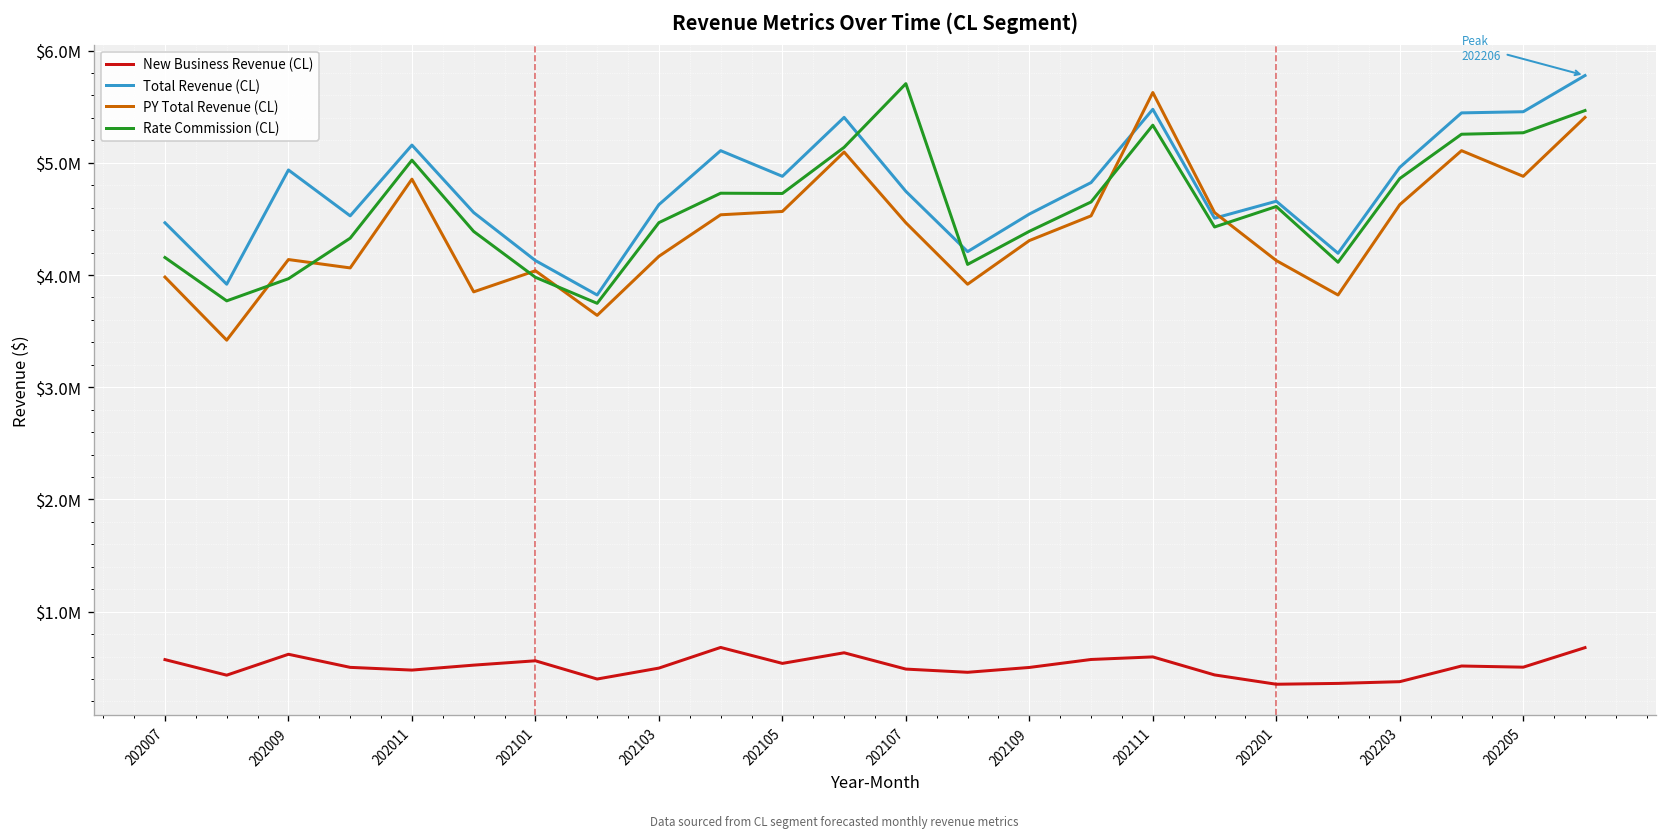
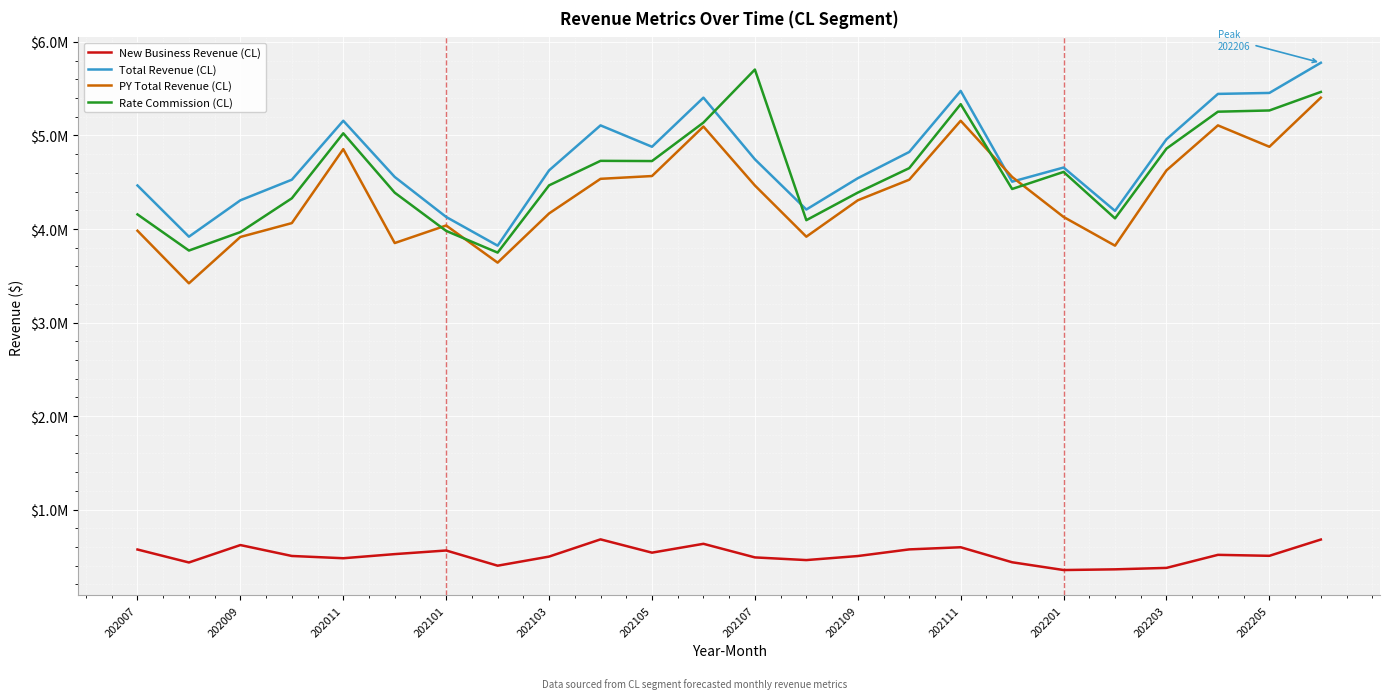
Total Revenue (CL), 202009: $4900000 -> $4300000
PY Total Revenue (CL), 202009: $4100000 -> $3900000
PY Total Revenue (CL), 202111: $5600000 -> $5200000
